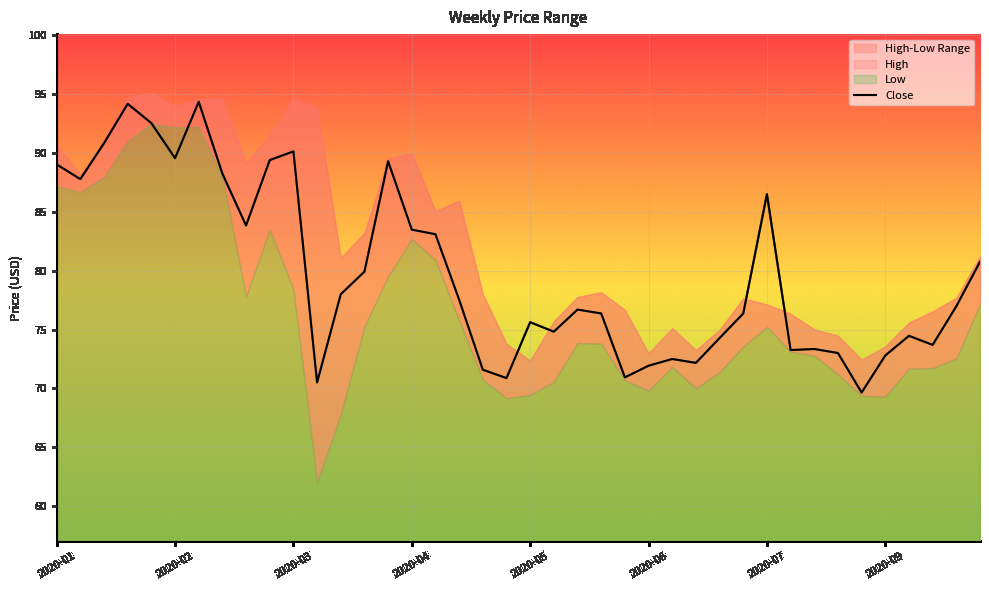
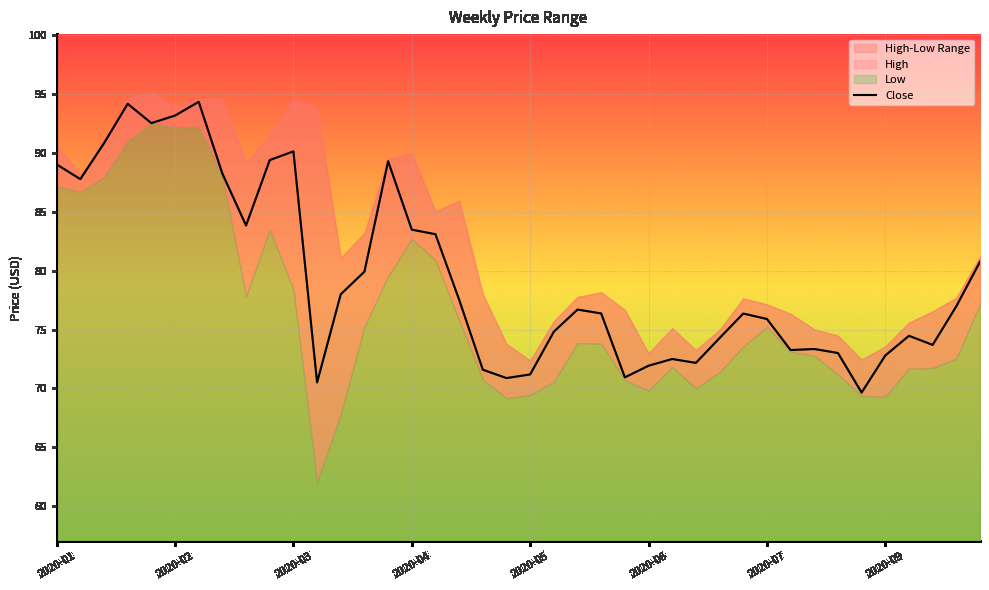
Close, 2020-02: 89.6 -> 93.2
Close, 2020-05: 75.6 -> 71.2
Close, 2020-07: 86.5 -> 75.9
